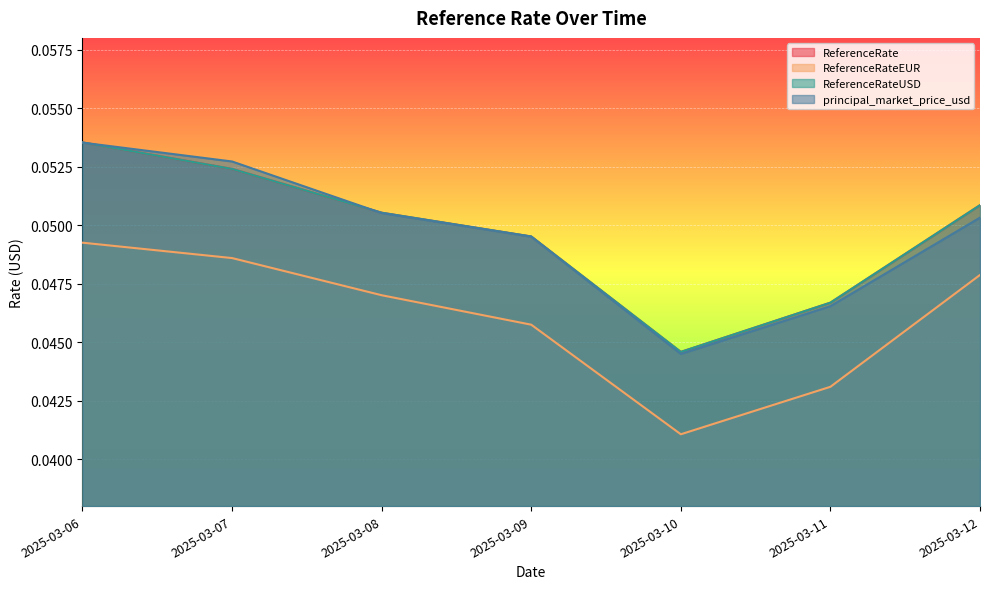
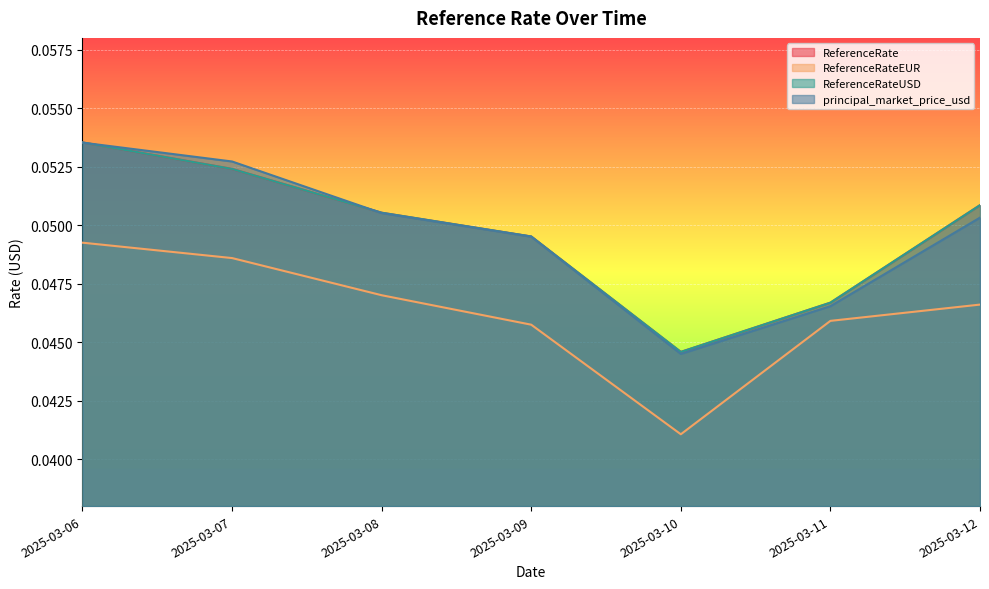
ReferenceRateEUR, 2025-03-11: 0.0431 -> 0.0459
ReferenceRateEUR, 2025-03-12: 0.0479 -> 0.0466
